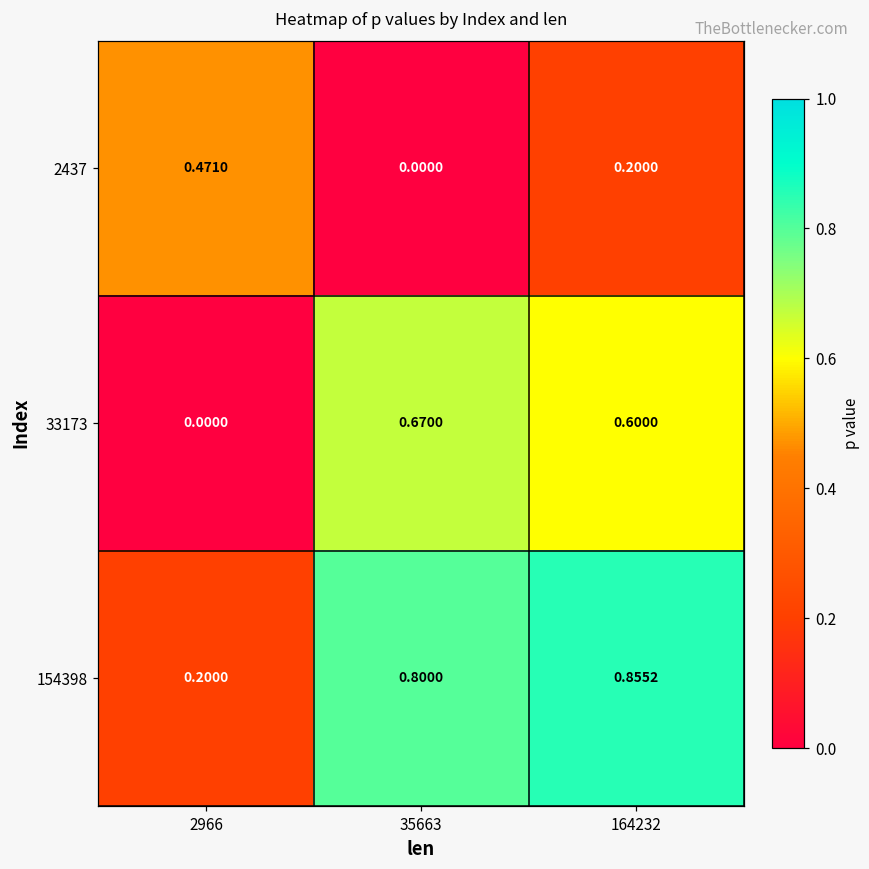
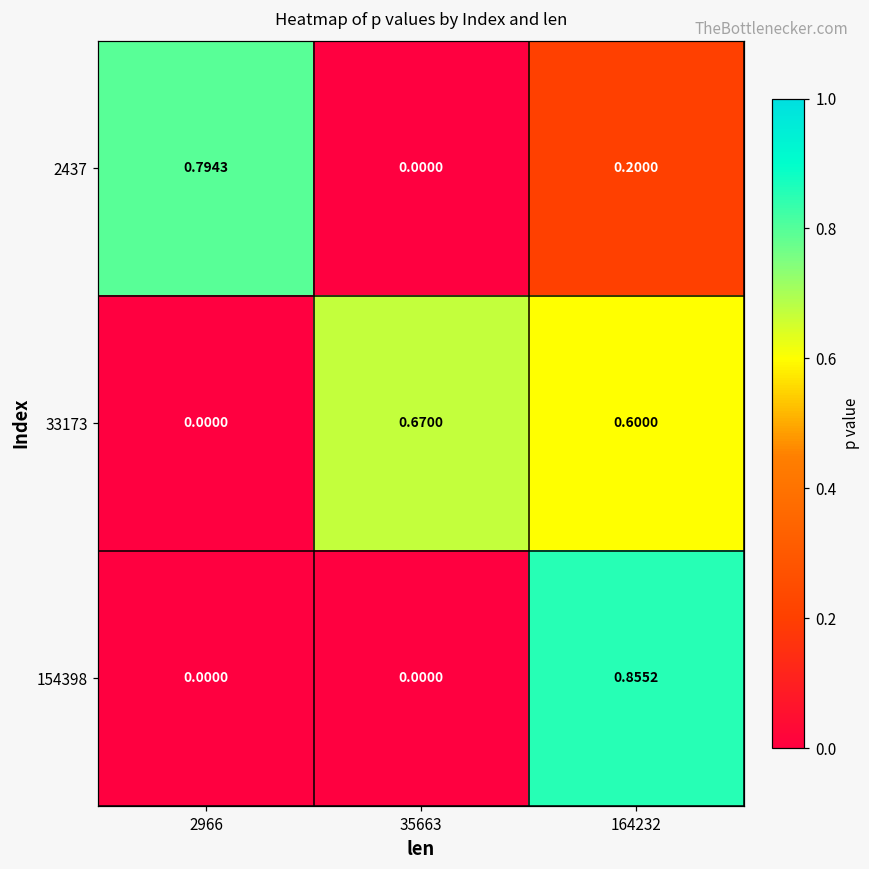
2437, 2966: 0.4710 -> 0.7943
154398, 2966: 0.2000 -> 0.0000
154398, 35663: 0.8000 -> 0.0000
